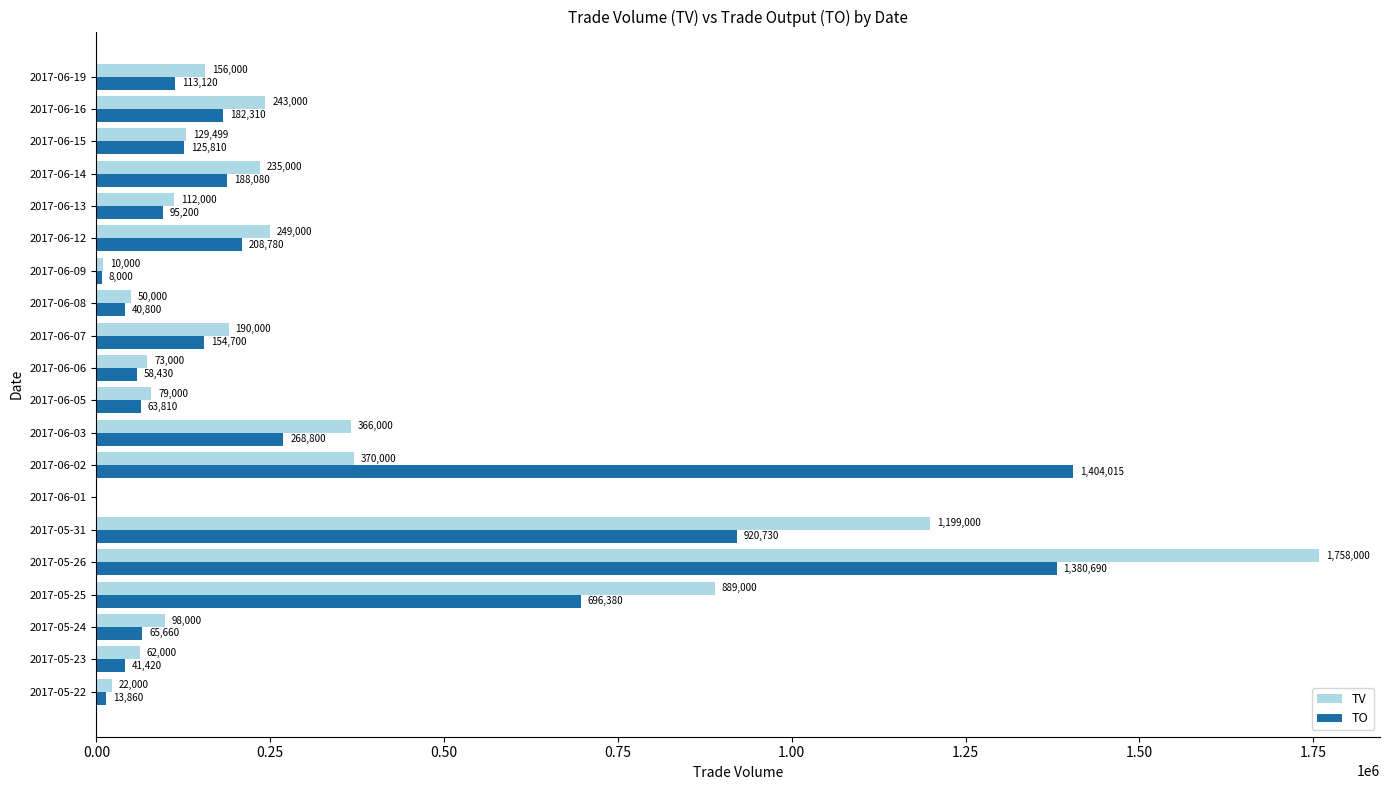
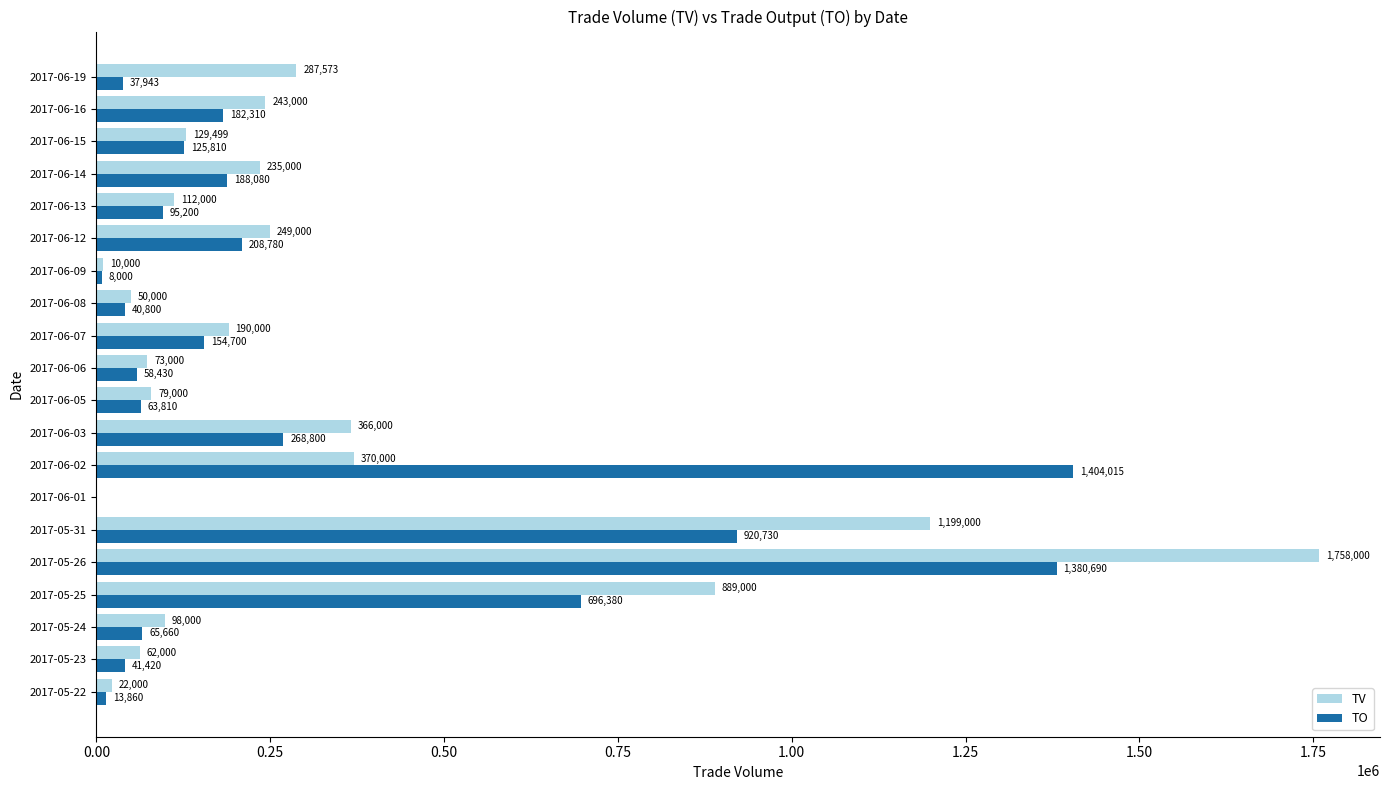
TV, 2017-06-19: 156,000 -> 287,573
TO, 2017-06-19: 113,120 -> 37,943
